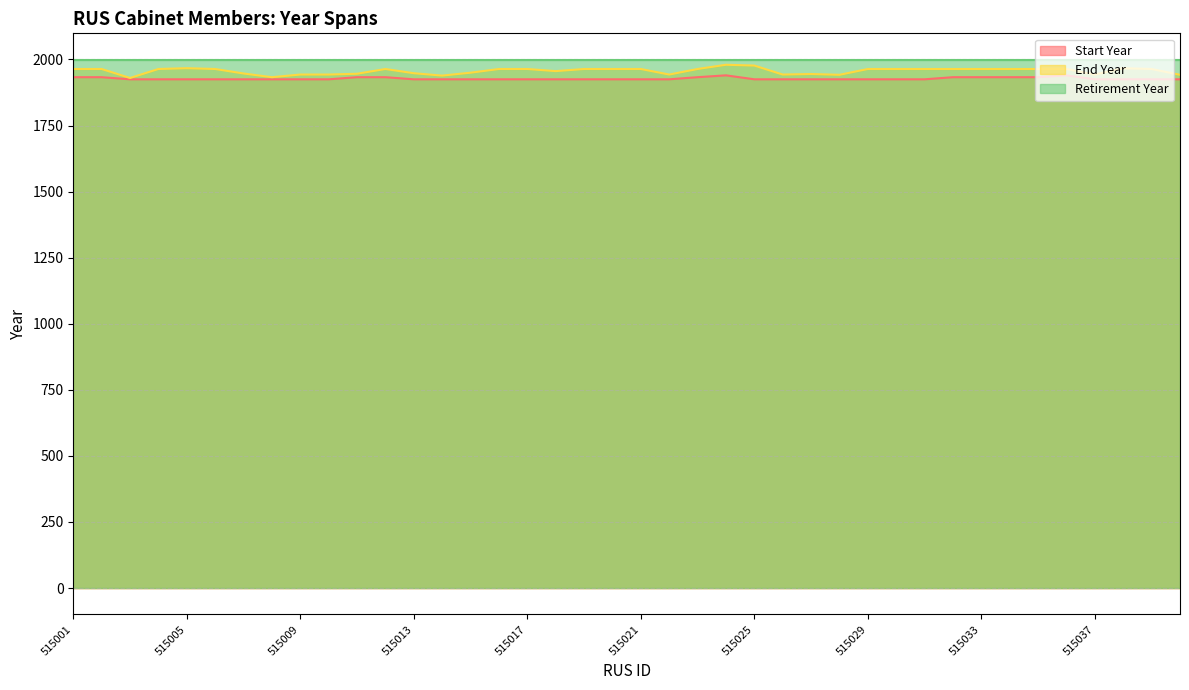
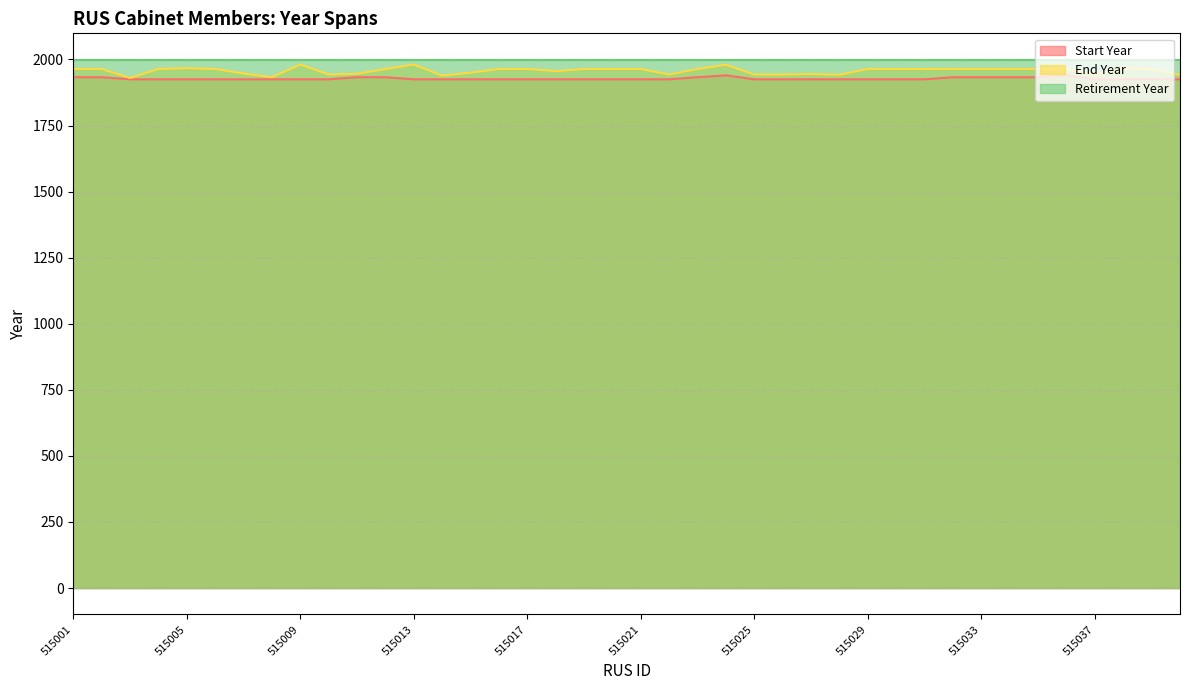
End Year, 515009: 1940 -> 1980
End Year, 515013: 1950 -> 1980
End Year, 515025: 1980 -> 1940
